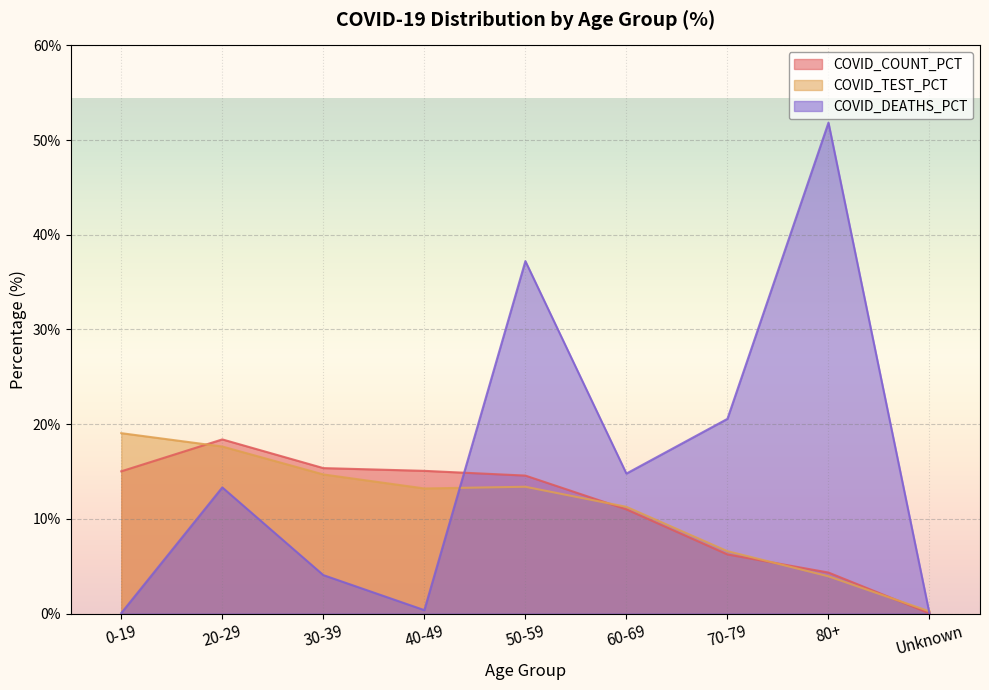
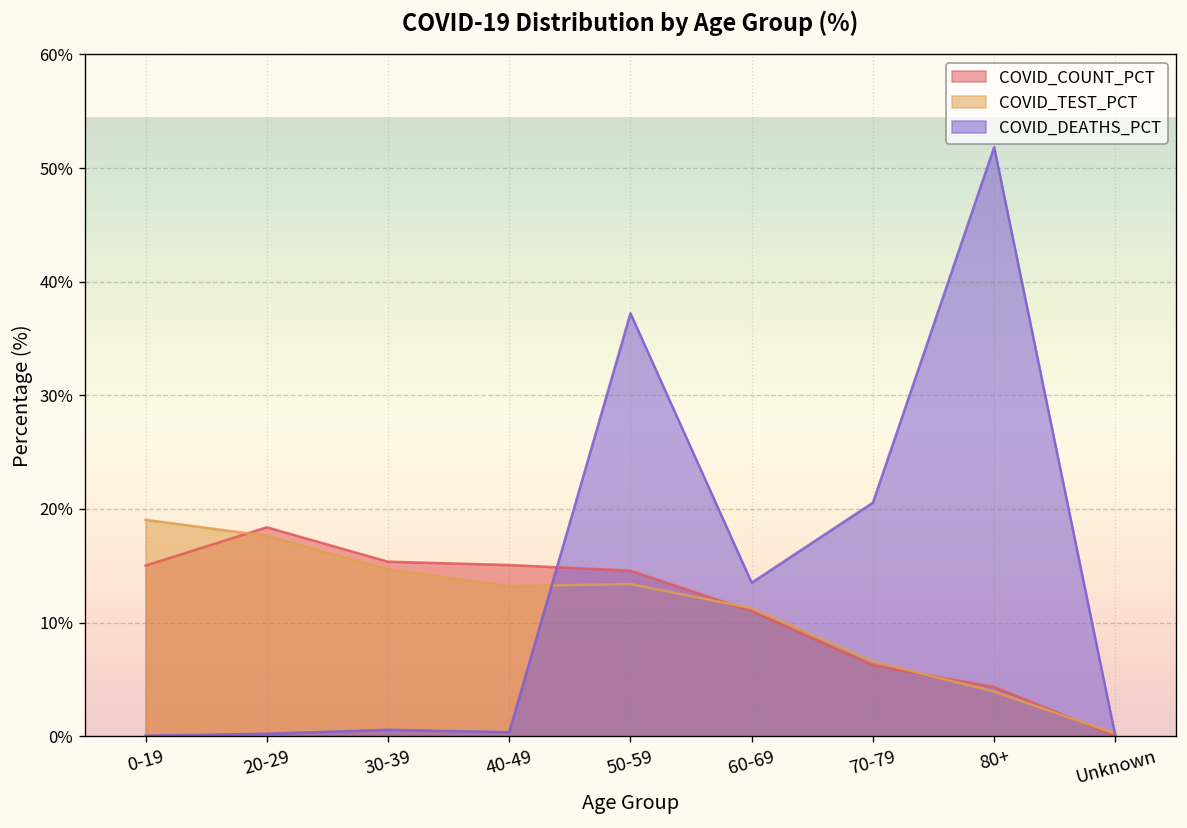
COVID_DEATHS_PCT, 20-29: 13% -> 0%
COVID_DEATHS_PCT, 30-39: 4% -> 1%
COVID_DEATHS_PCT, 60-69: 15% -> 14%
